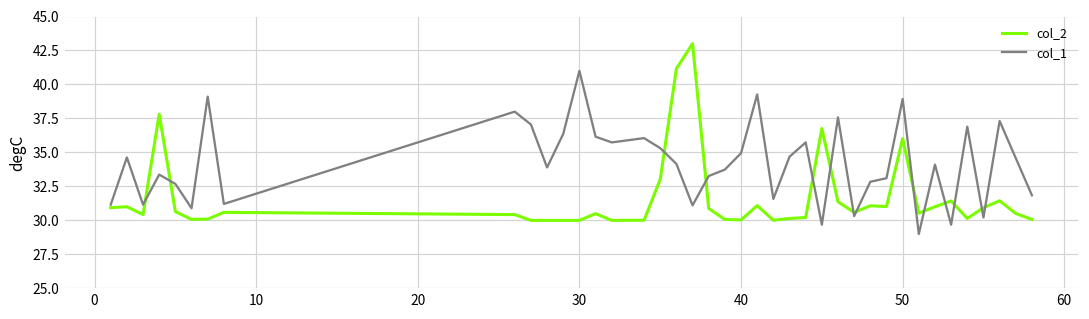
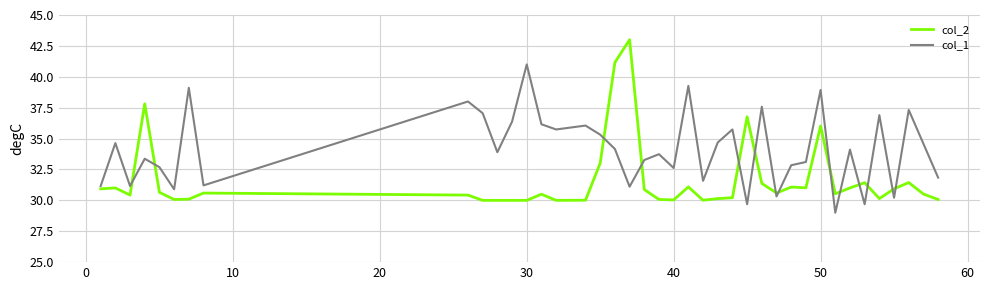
col_1, 40: 34.9 -> 32.6
